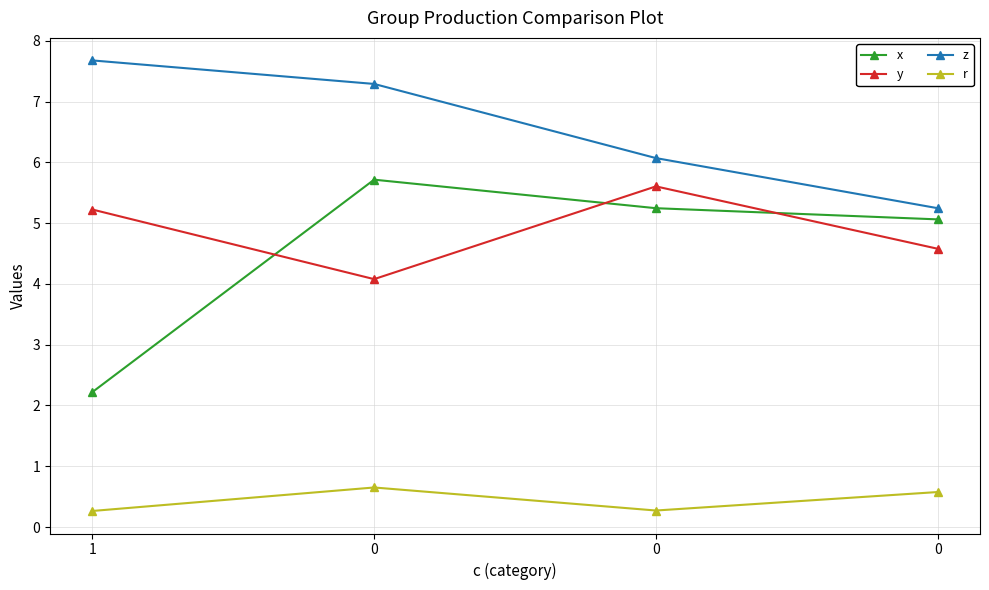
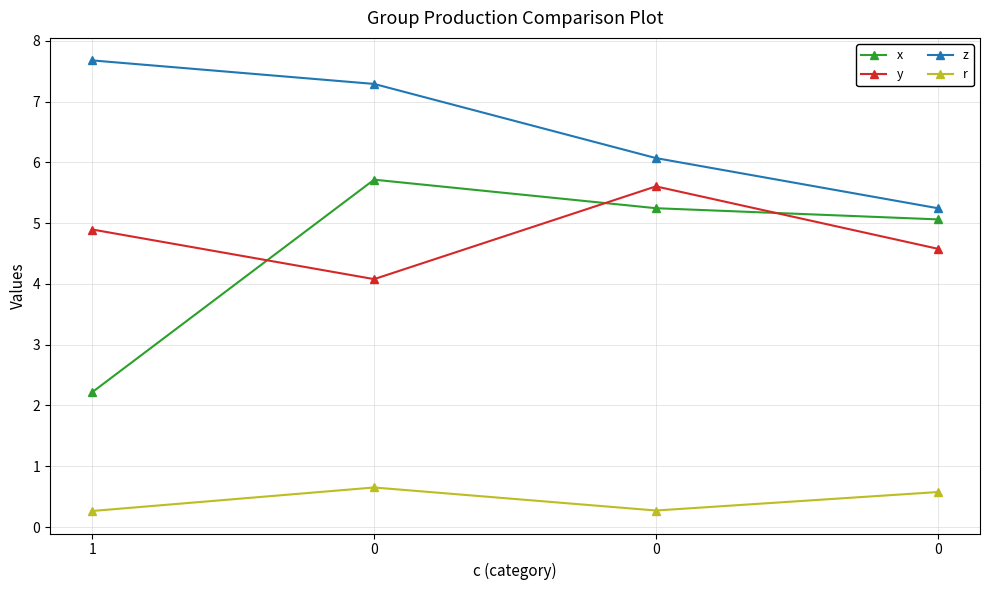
y, 1: 5.2 -> 4.9
